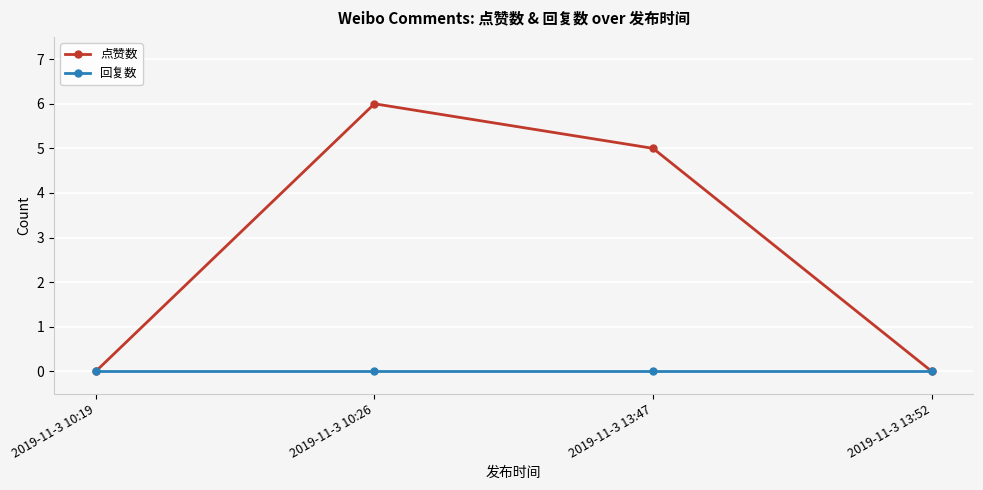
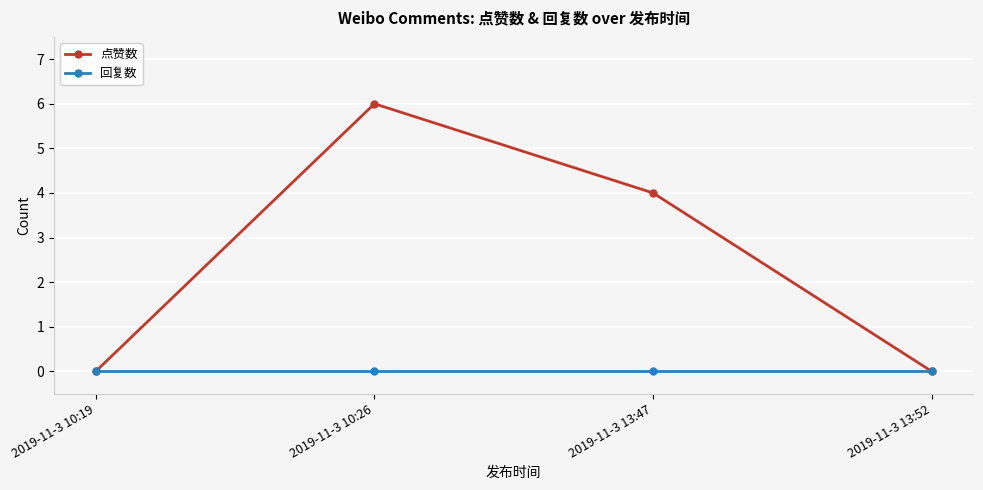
点赞数, 2019-11-3 13:47: 5 -> 4
